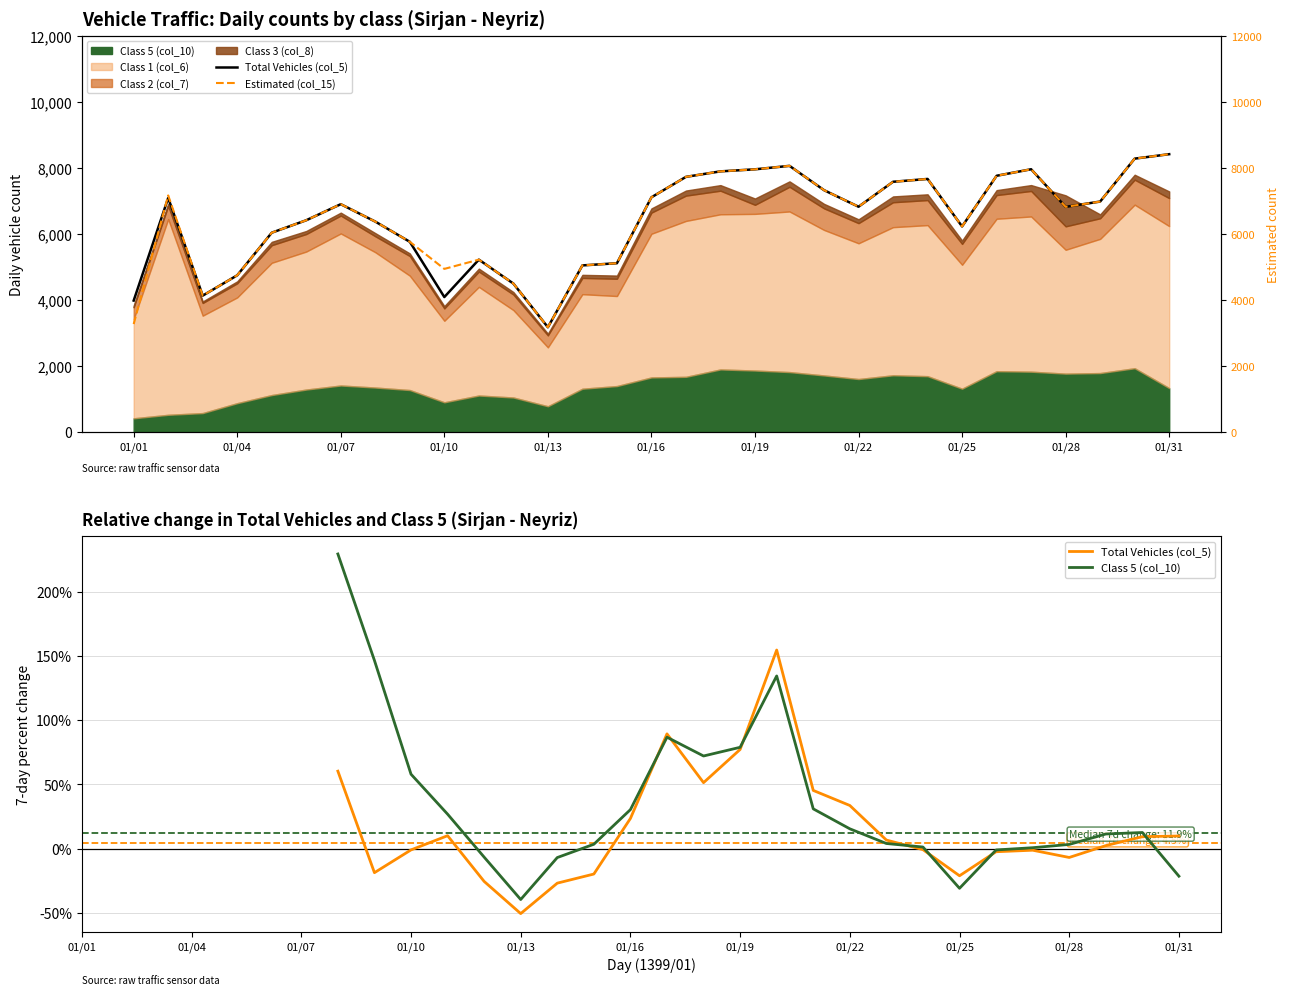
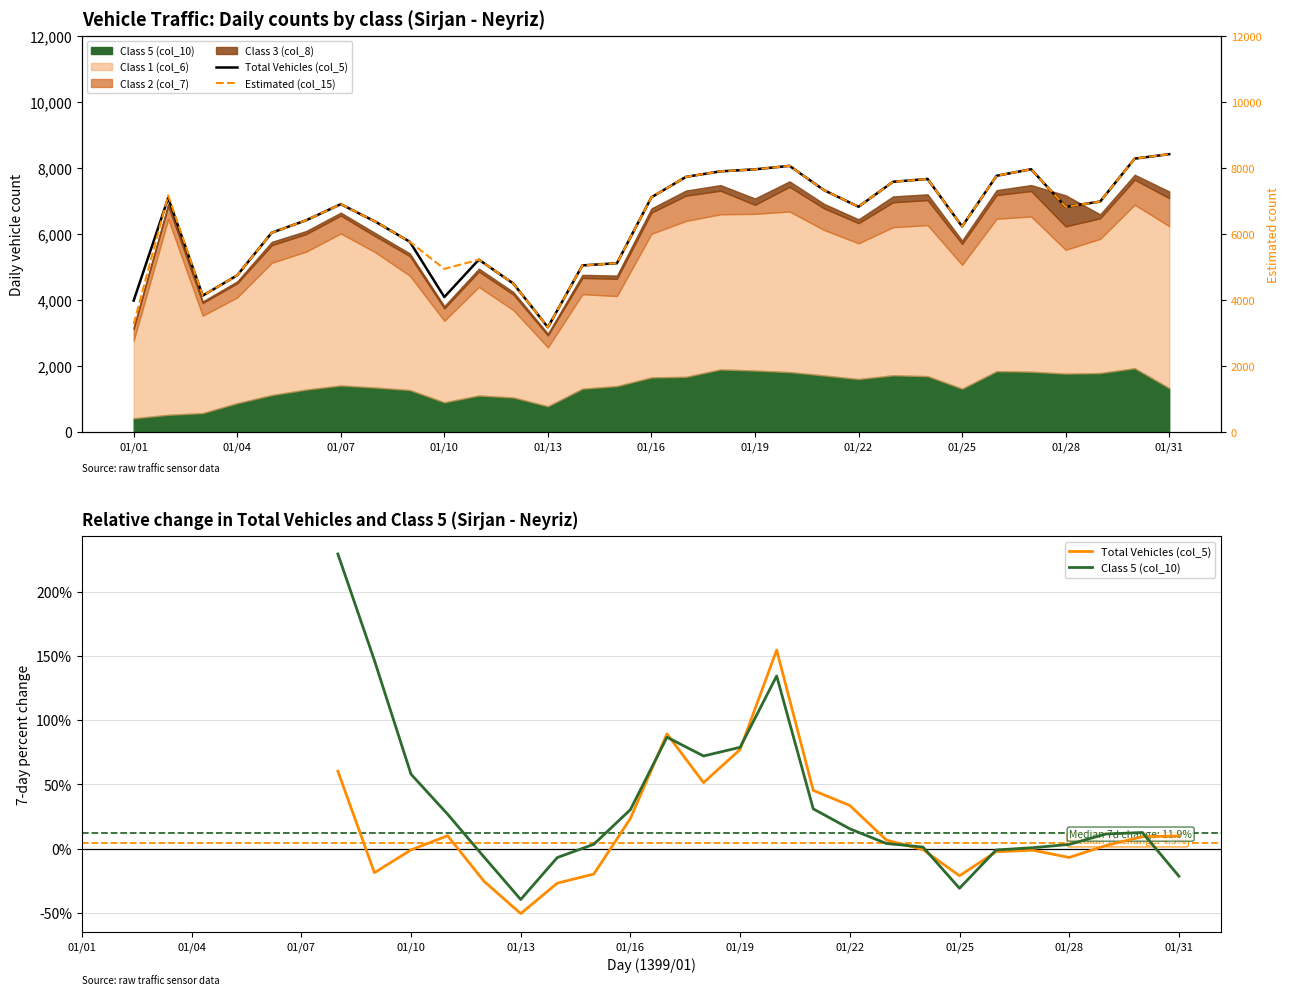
Vehicle Traffic: Daily counts by class (Sirjan - Neyriz), Class 1 (col_6), 01/01: 3,000 -> 2,400
